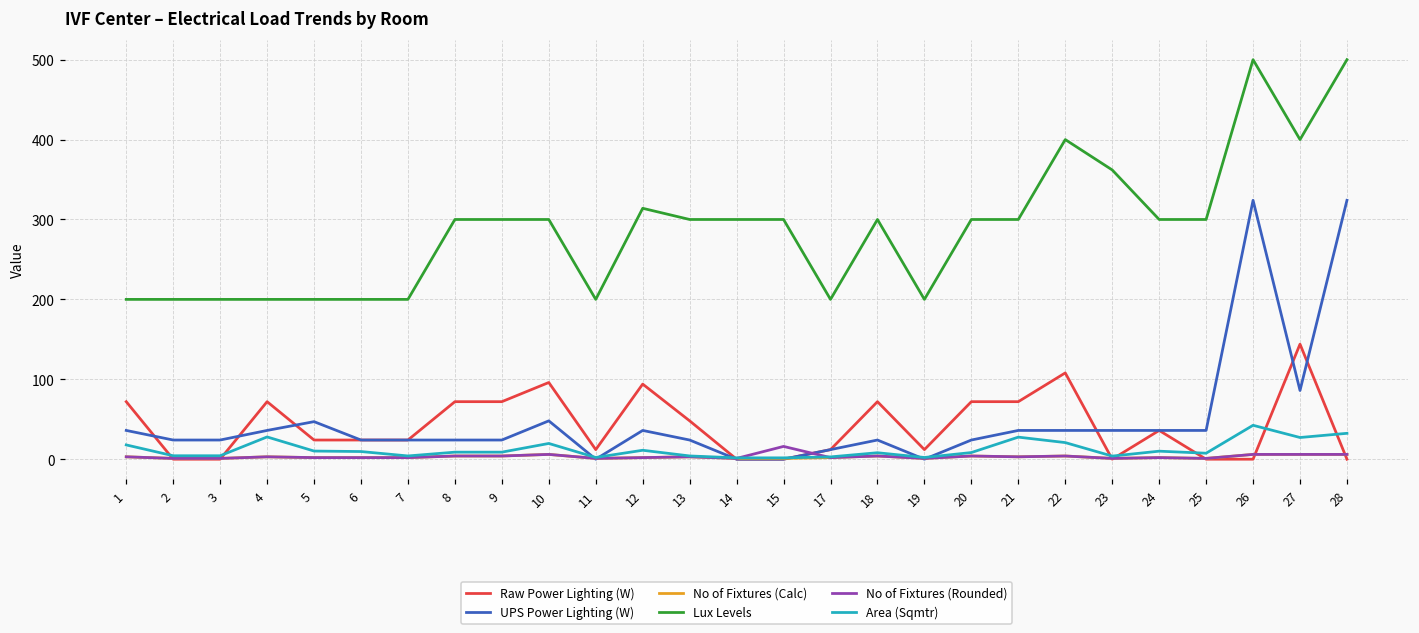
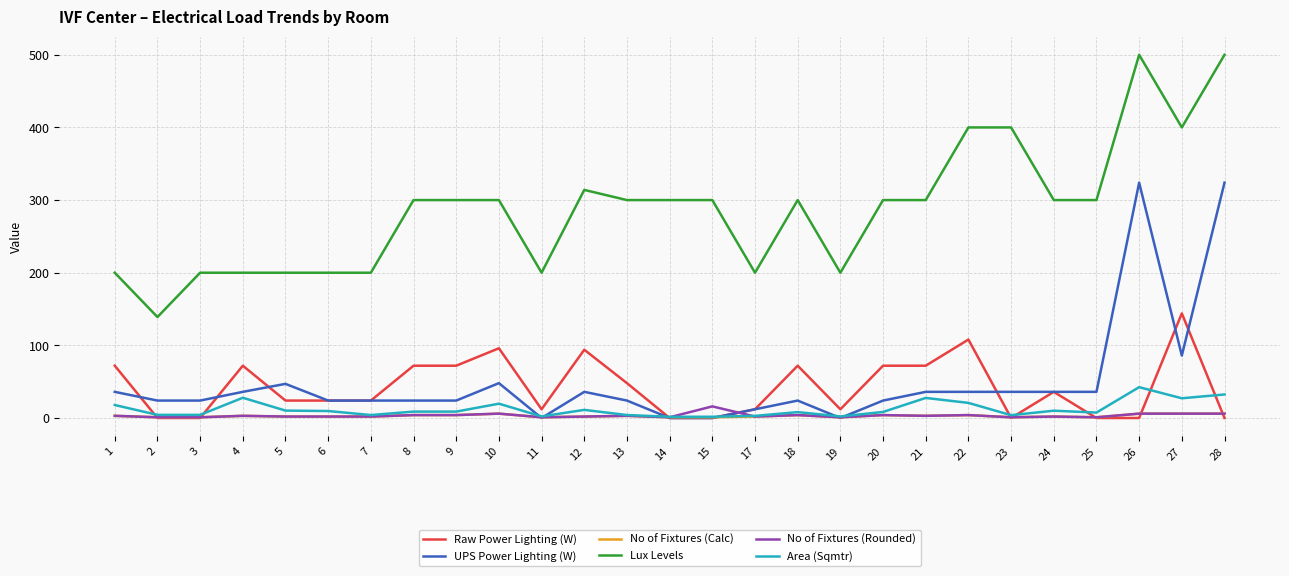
Lux Levels, 2: 200 -> 140
Lux Levels, 23: 360 -> 400
